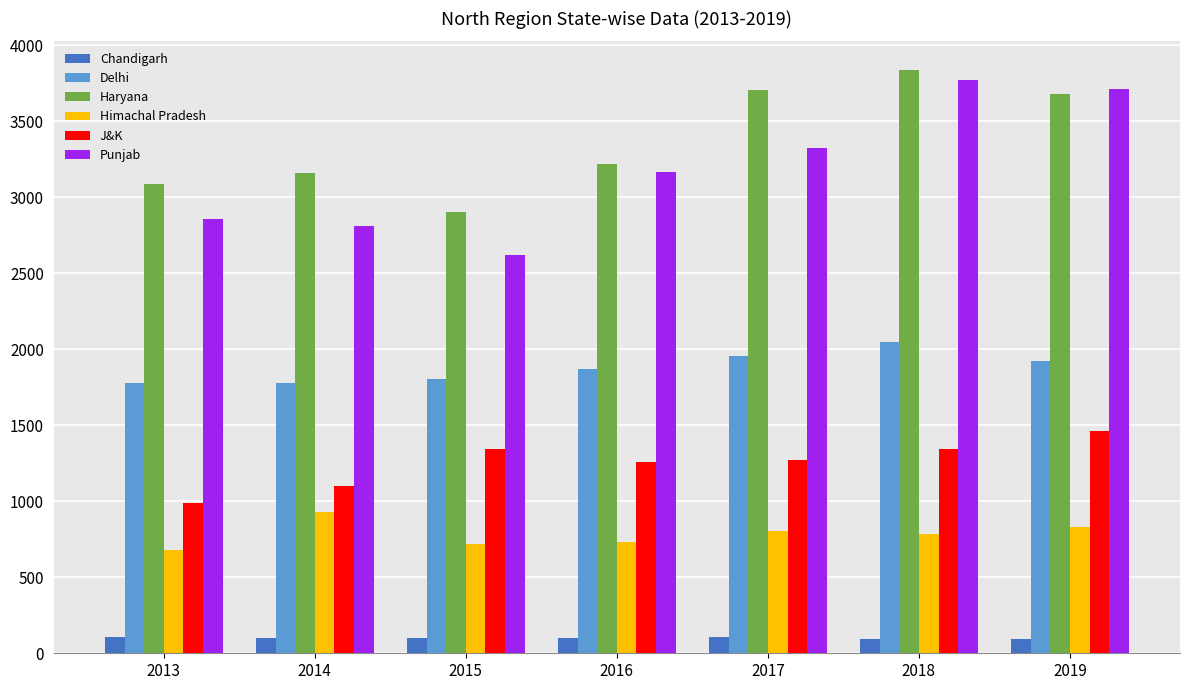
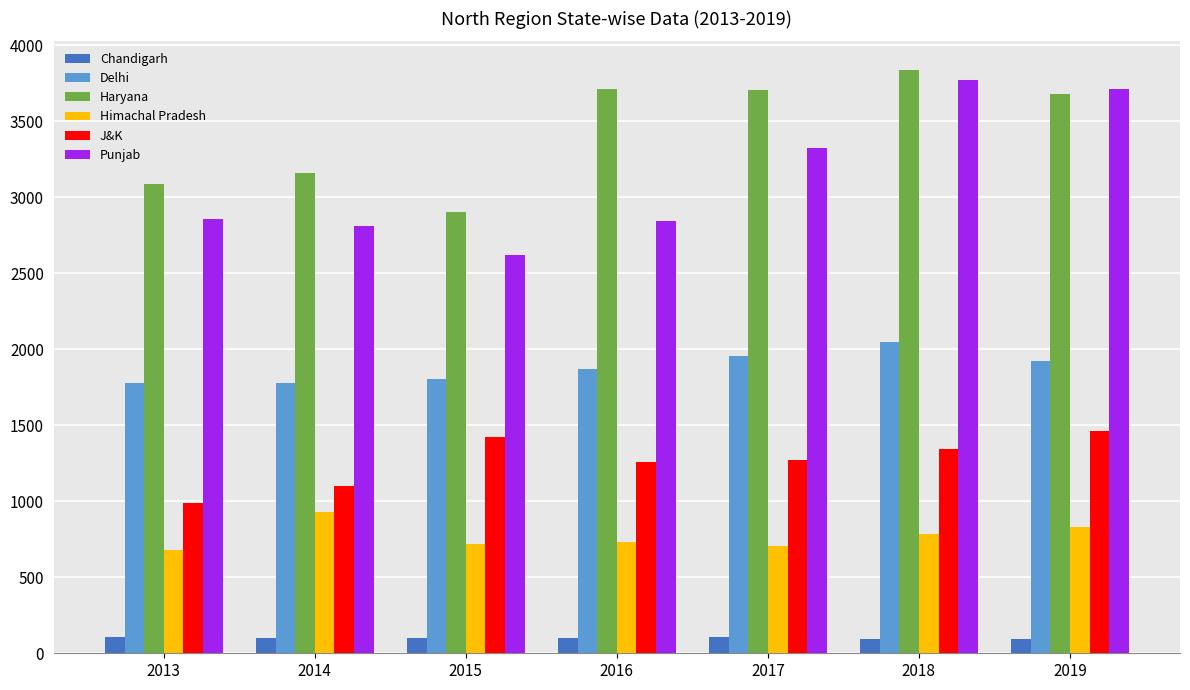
J&K, 2015: 1340 -> 1420
Haryana, 2016: 3220 -> 3710
Punjab, 2016: 3170 -> 2850
Himachal Pradesh, 2017: 810 -> 700
